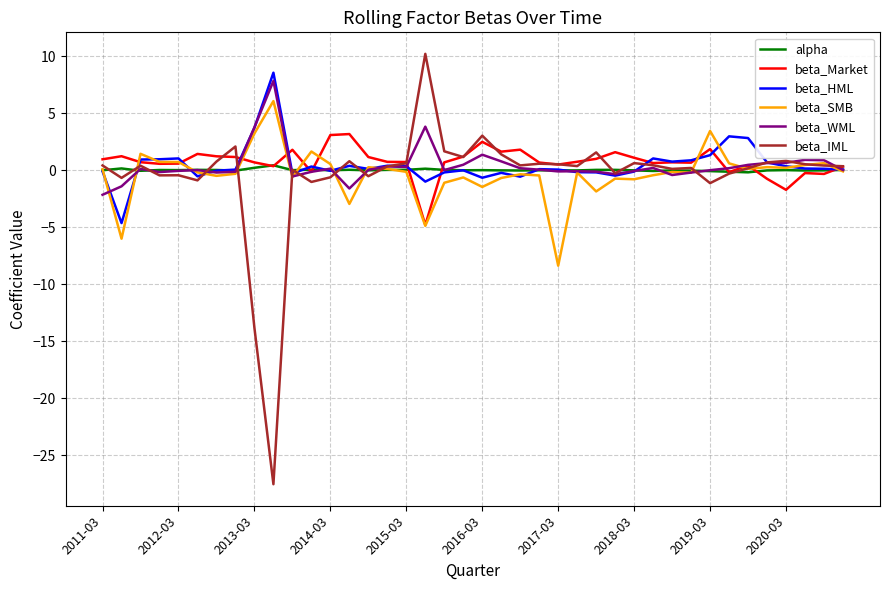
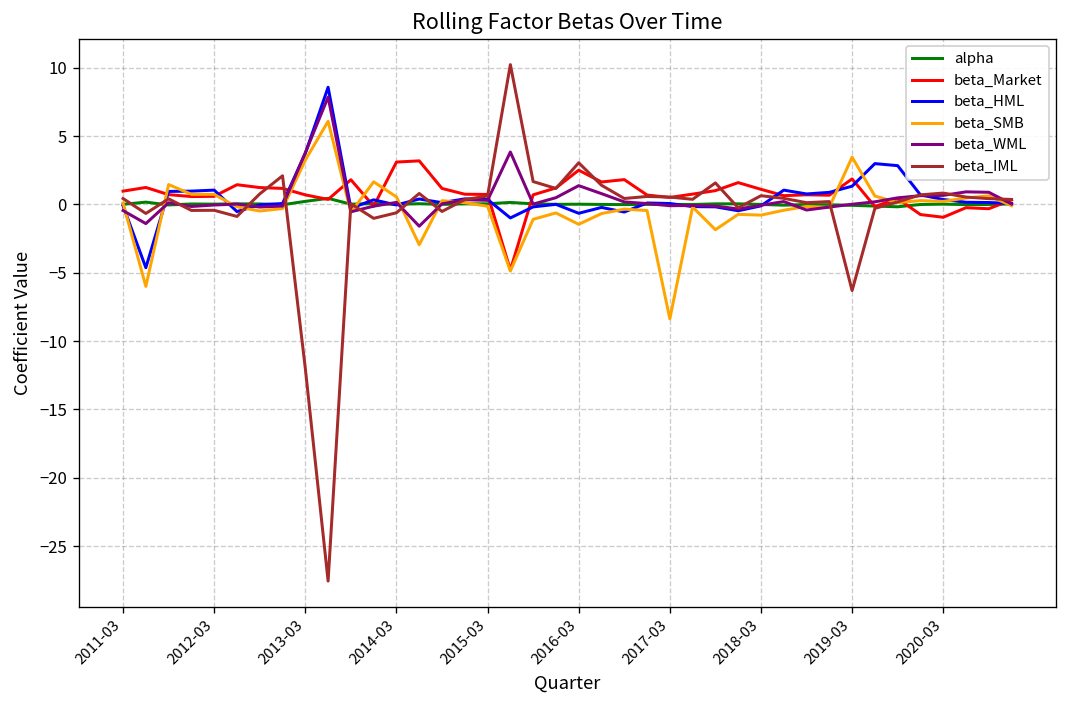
beta_WML, 2011-03: -2.1 -> -0.4
beta_IML, 2013-03: -13.8 -> -12.0
beta_IML, 2019-03: -1.1 -> -6.3
beta_Market, 2020-03: -1.7 -> -0.9
